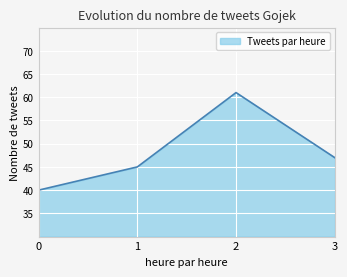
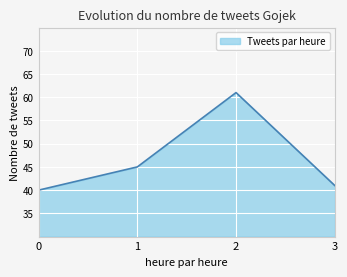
3: 47 -> 41
